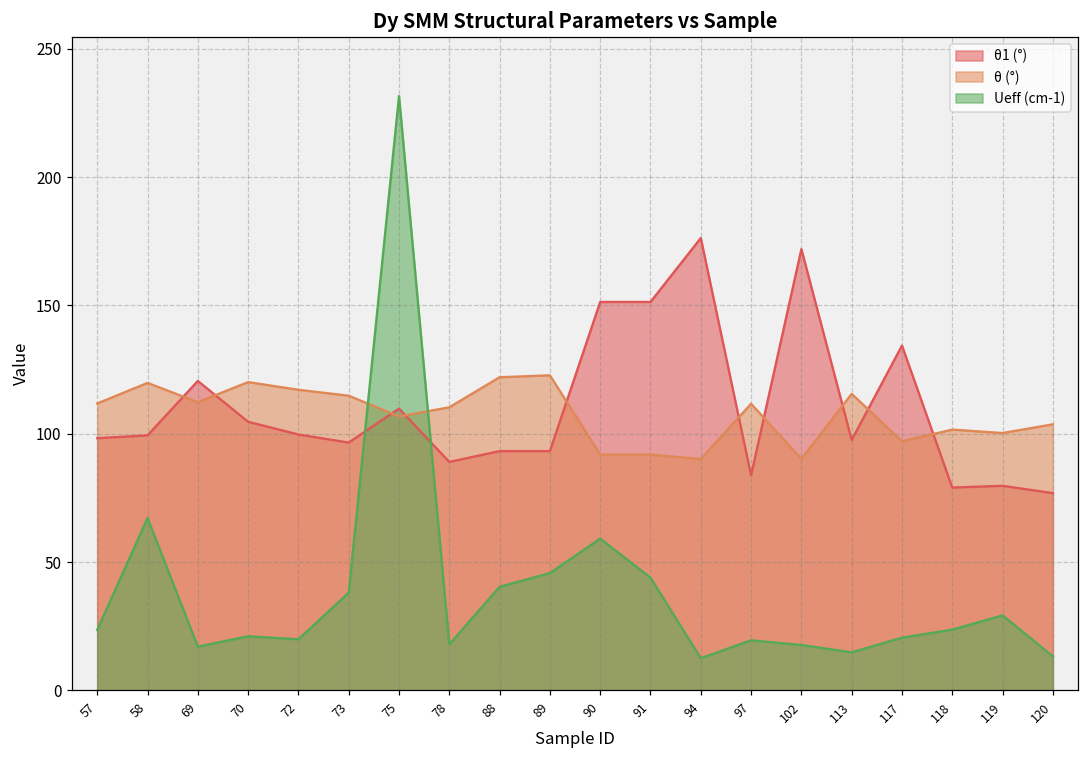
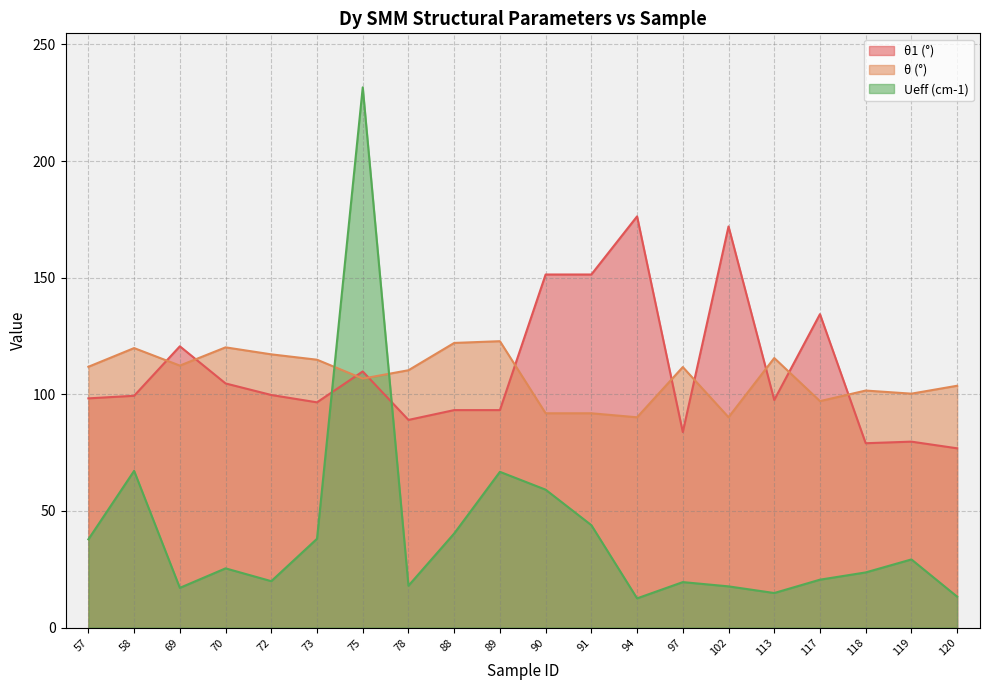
Ueff (cm-1), 57: 24 -> 38
Ueff (cm-1), 70: 21 -> 25
Ueff (cm-1), 89: 46 -> 67
